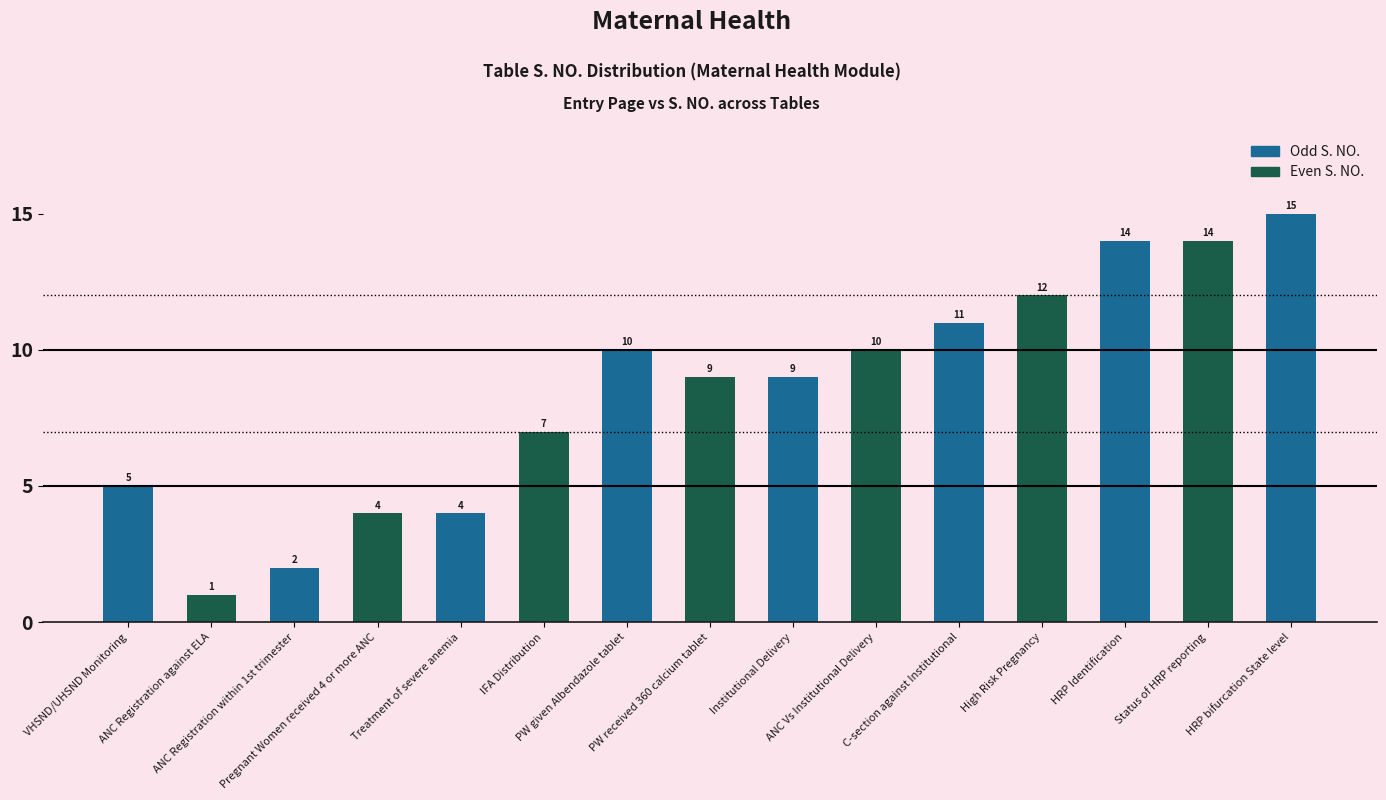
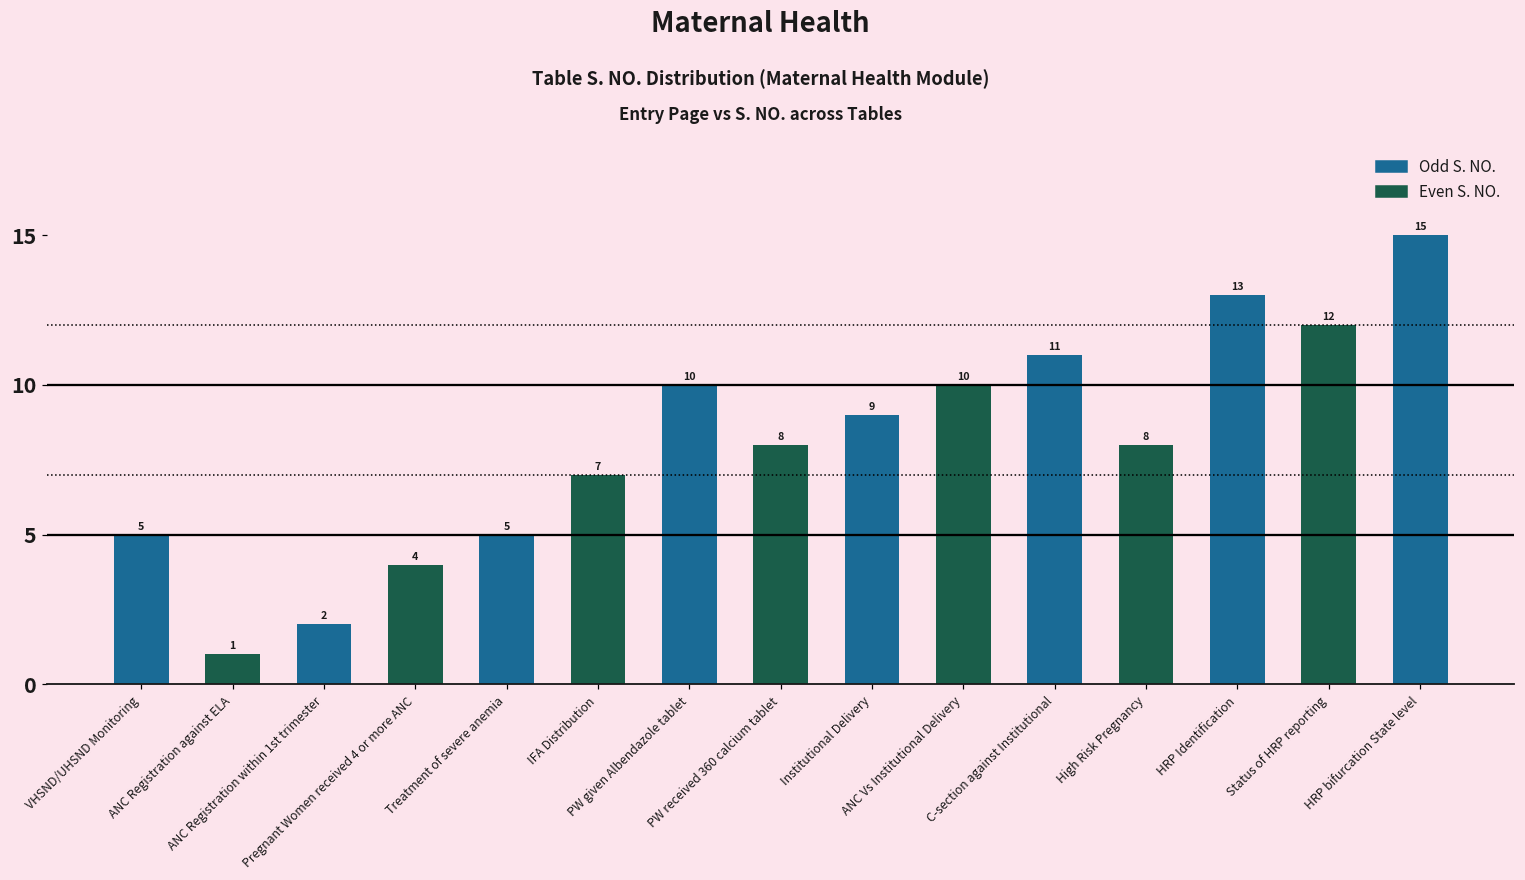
Treatment of severe anemia: 4 -> 5
PW received 360 calcium tablet: 9 -> 8
High Risk Pregnancy: 12 -> 8
HRP Identification: 14 -> 13
Status of HRP reporting: 14 -> 12
